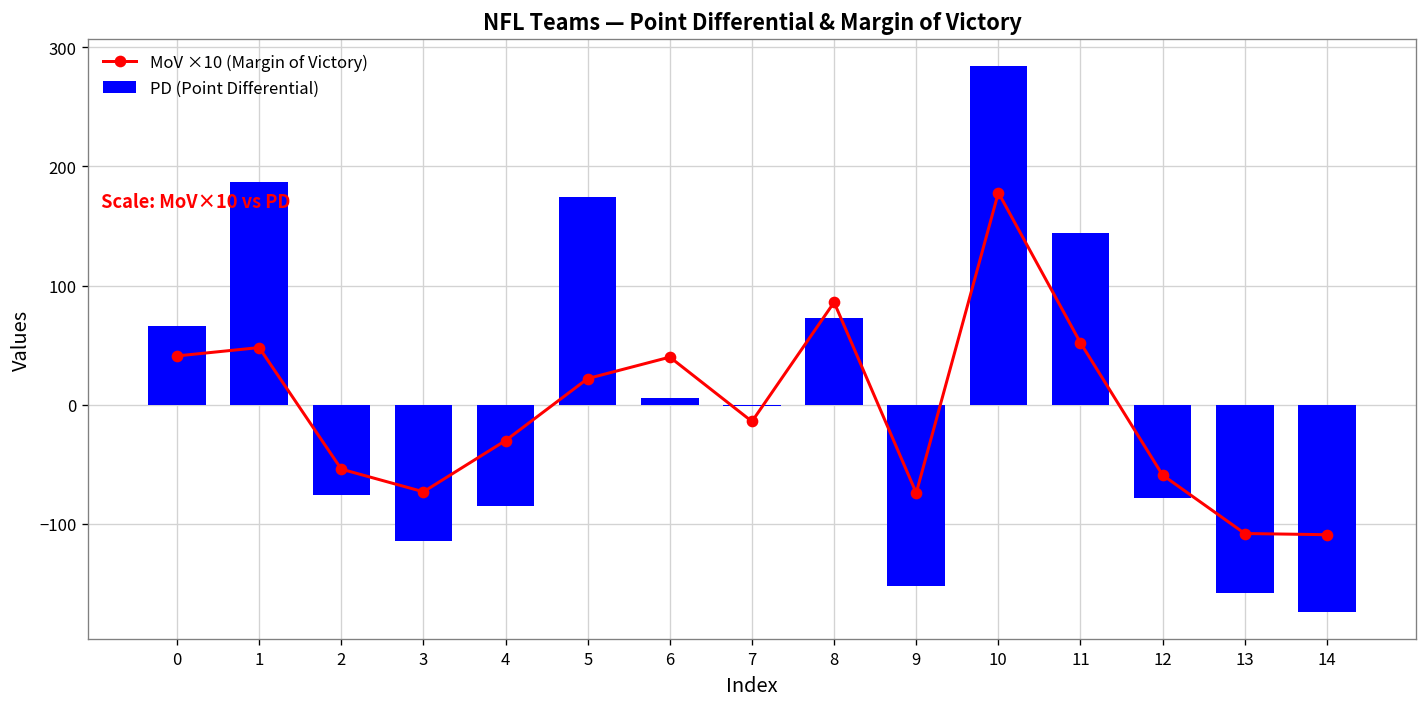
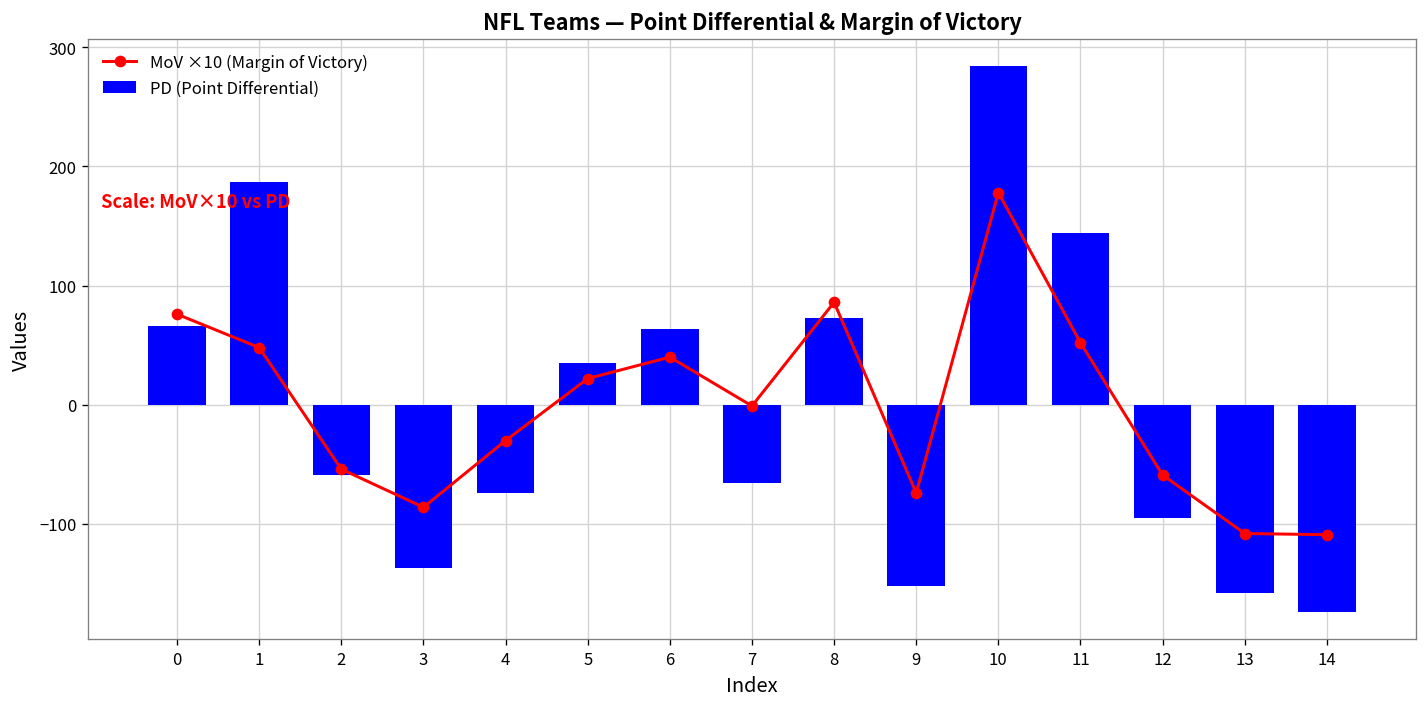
MoV ×10 (Margin of Victory), 0: 40 -> 80
PD (Point Differential), 2: -80 -> -60
MoV ×10 (Margin of Victory), 3: -70 -> -90
PD (Point Differential), 3: -110 -> -140
PD (Point Differential), 4: -90 -> -70
PD (Point Differential), 5: 170 -> 40
PD (Point Differential), 6: 10 -> 60
MoV ×10 (Margin of Victory), 7: -10 -> 0
PD (Point Differential), 7: 0 -> -70
PD (Point Differential), 12: -80 -> -100
